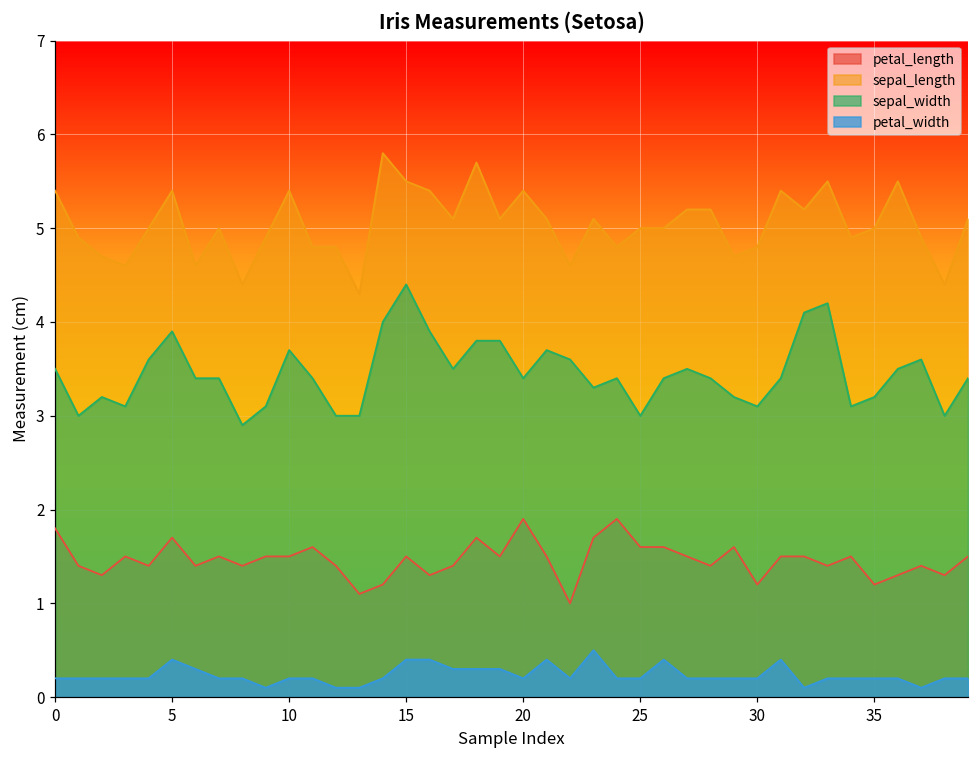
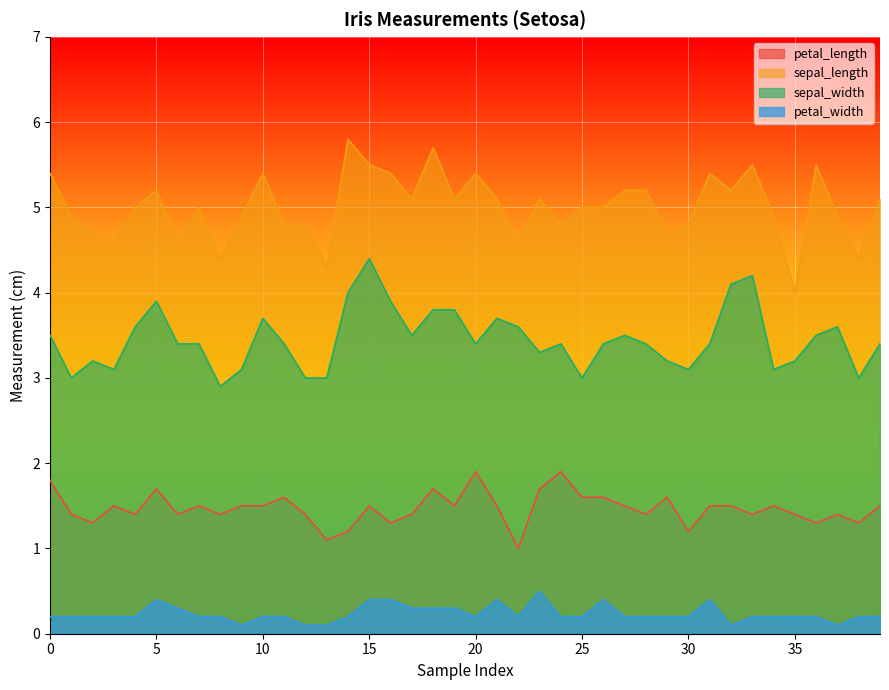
sepal_length, 5: 5.4 -> 5.2
petal_length, 35: 1.2 -> 1.4
sepal_length, 35: 5 -> 4
